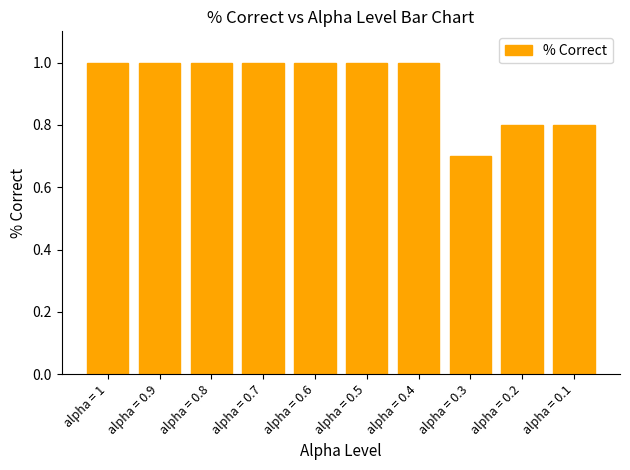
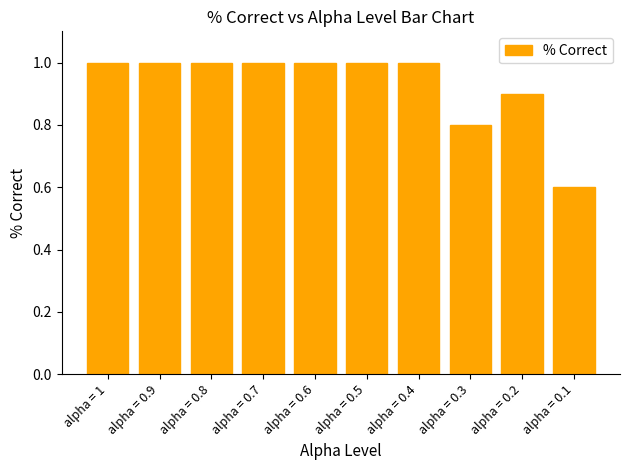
alpha = 0.3: 0.7 -> 0.8
alpha = 0.2: 0.8 -> 0.9
alpha = 0.1: 0.8 -> 0.6
